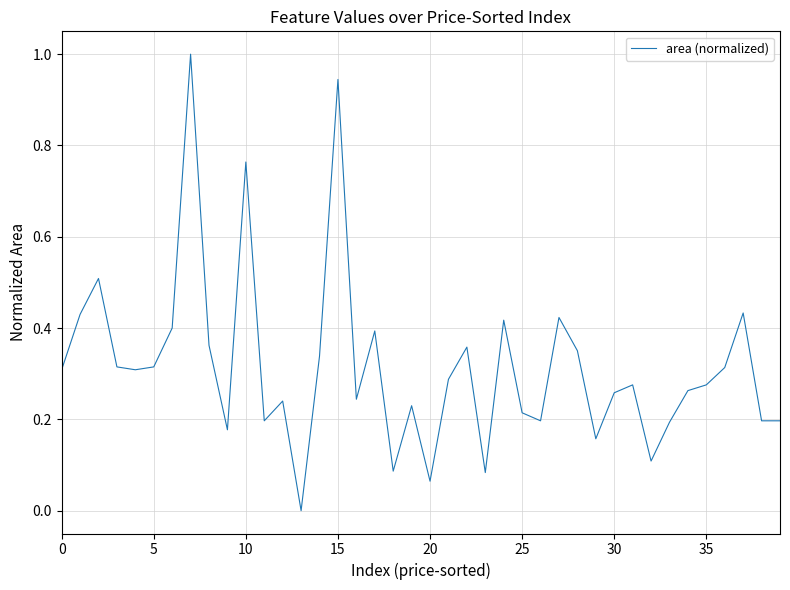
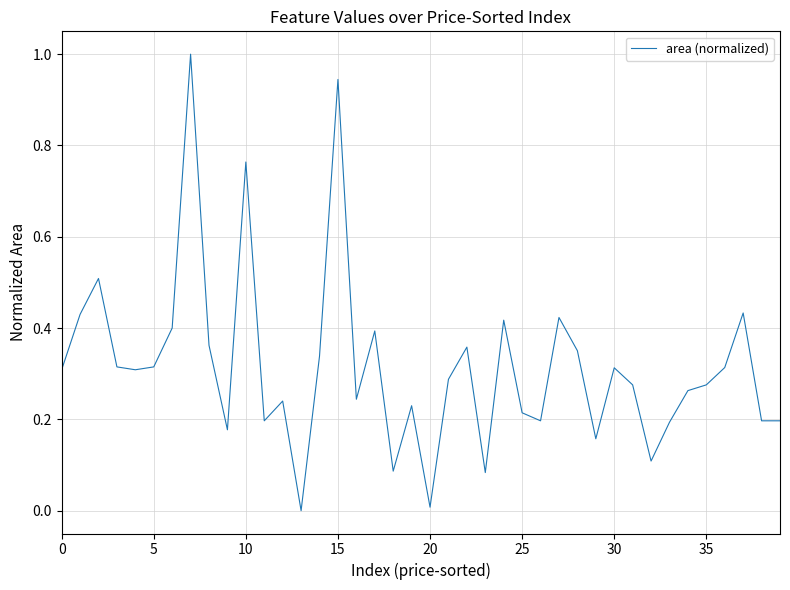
20: 0.06 -> 0.01
30: 0.26 -> 0.31
